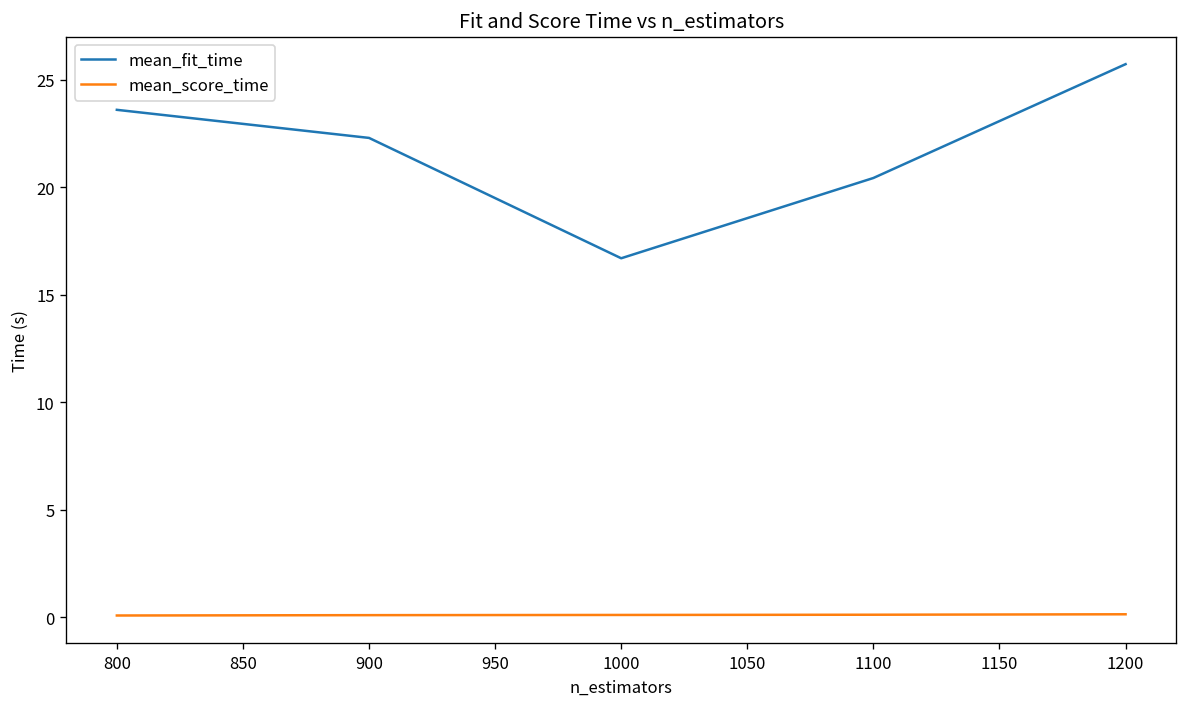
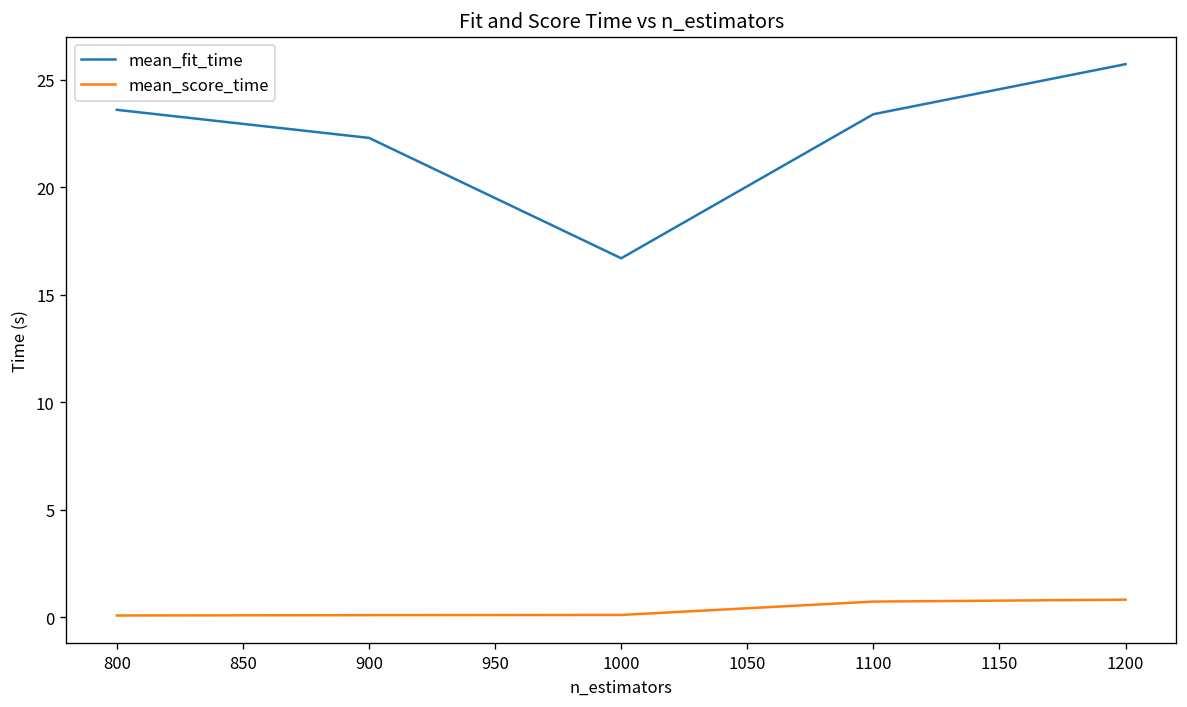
mean_fit_time, 1100: 20.4 -> 23.4
mean_score_time, 1100: 0.1 -> 0.7
mean_score_time, 1200: 0.1 -> 0.8
